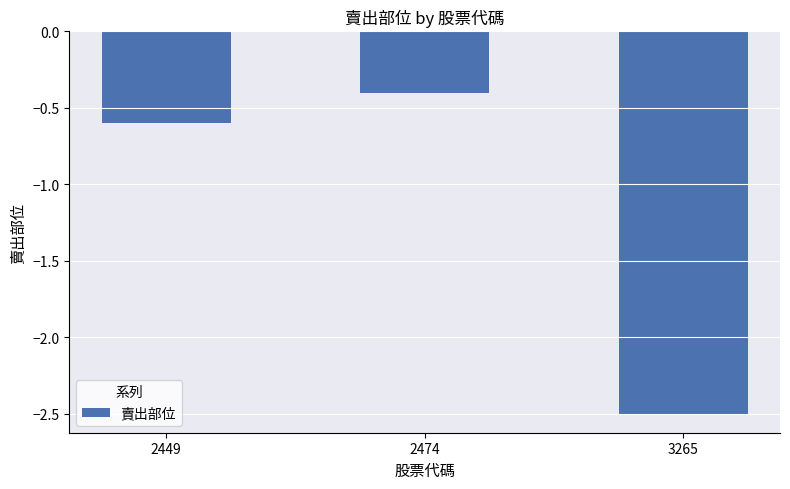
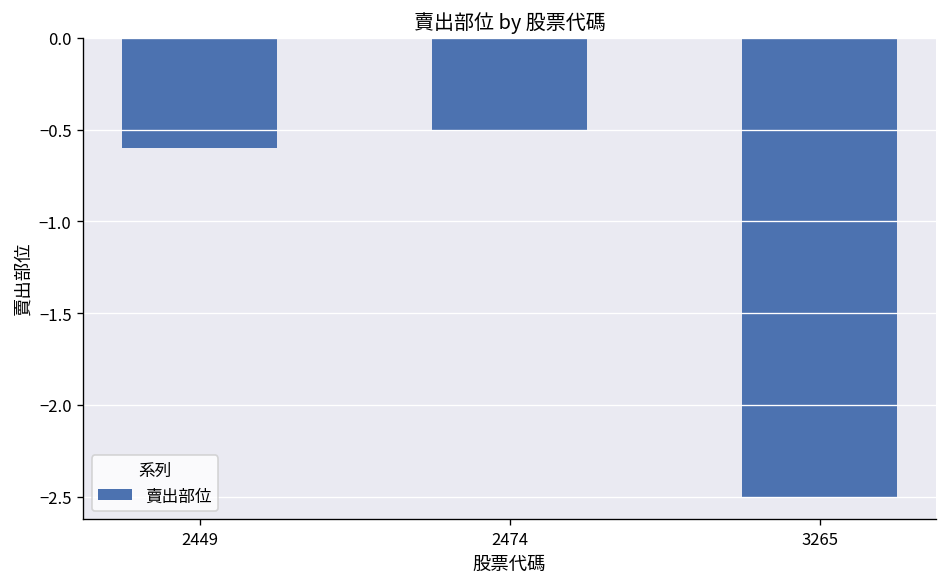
2474: -0.4 -> -0.5
